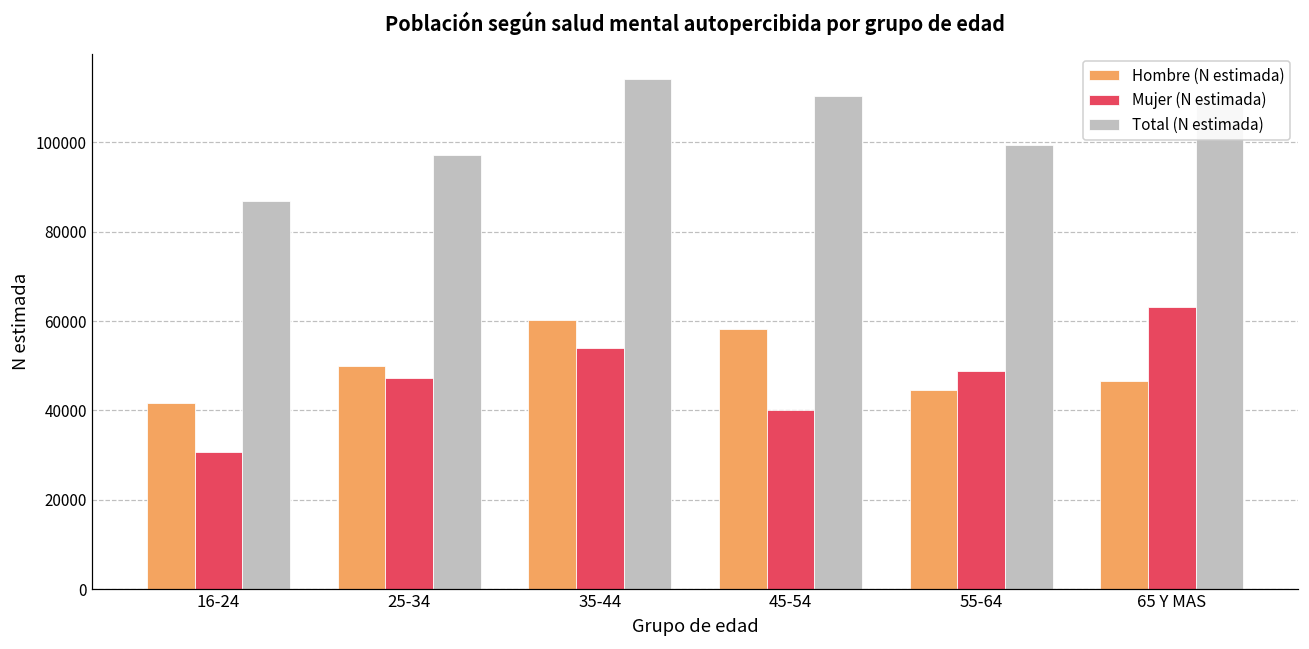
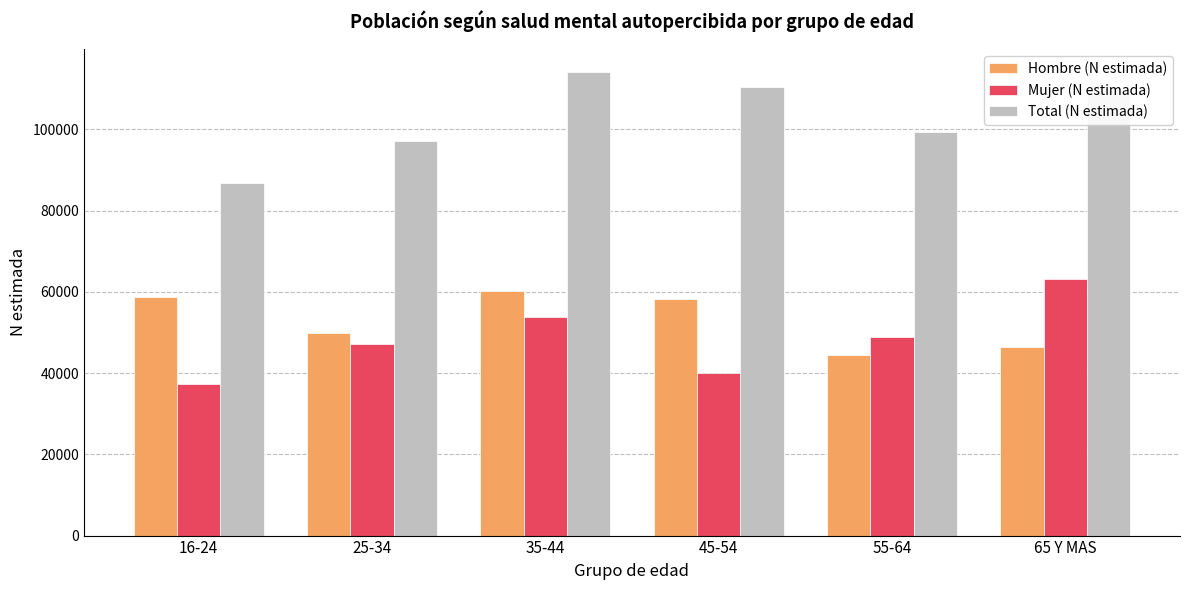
Hombre (N estimada), 16-24: 42000 -> 59000
Mujer (N estimada), 16-24: 31000 -> 37000
